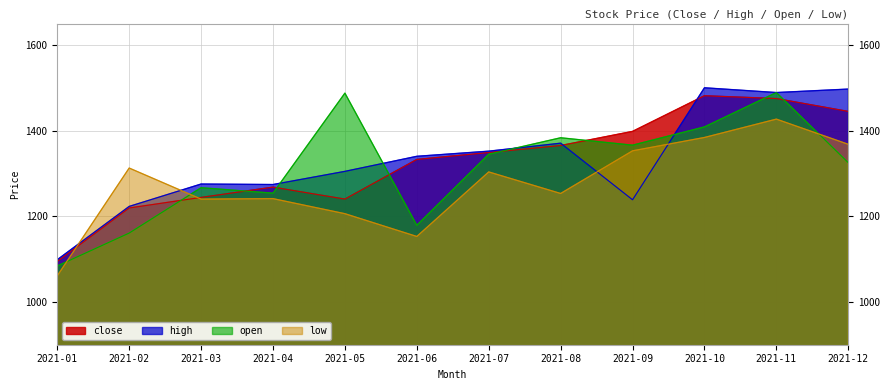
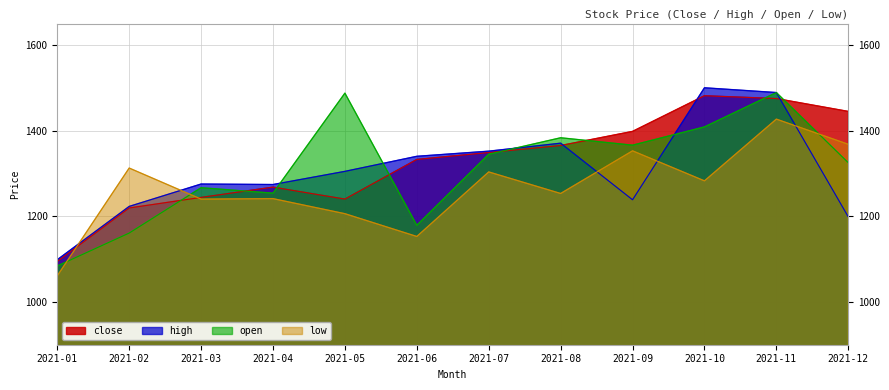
low, 2021-10: 1380 -> 1280
high, 2021-12: 1500 -> 1200
